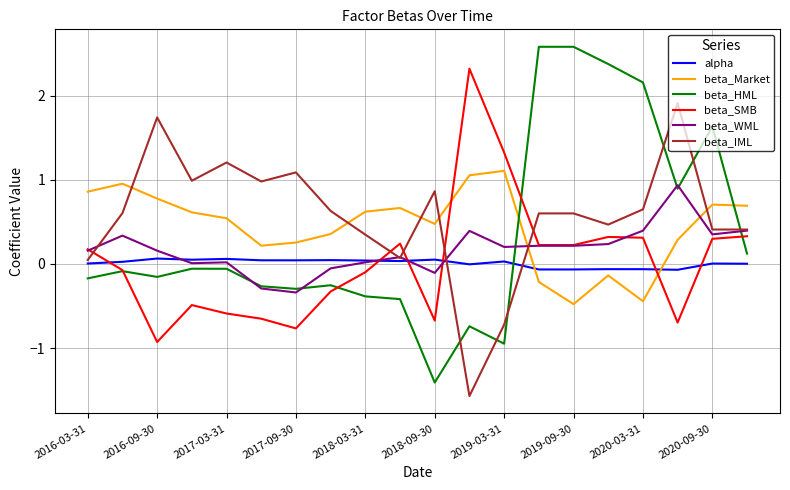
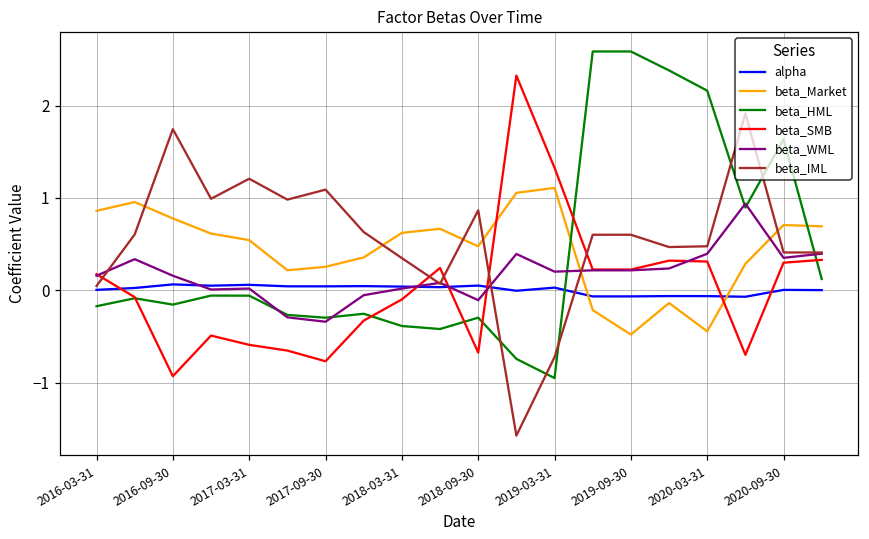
beta_HML, 2018-09-30: -1.4 -> -0.3
beta_IML, 2020-03-31: 0.7 -> 0.5
